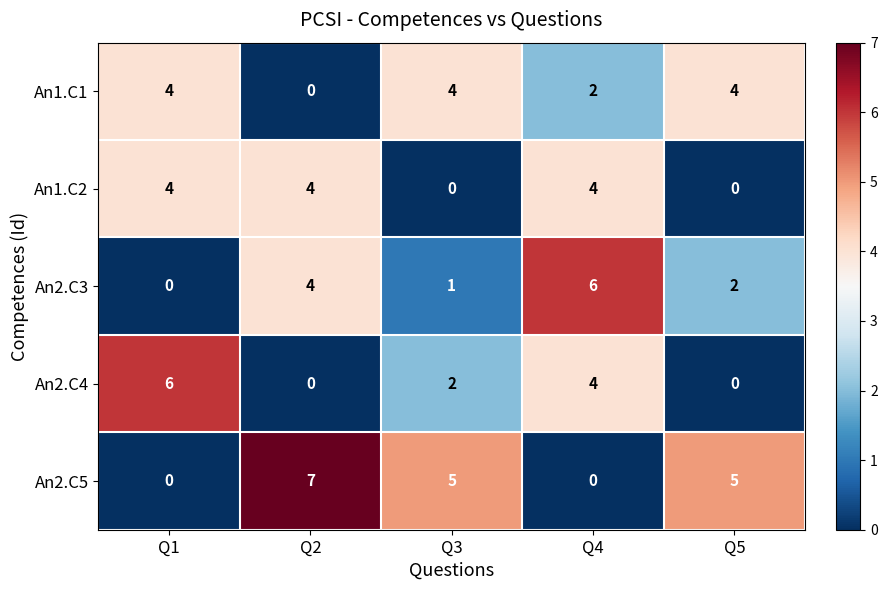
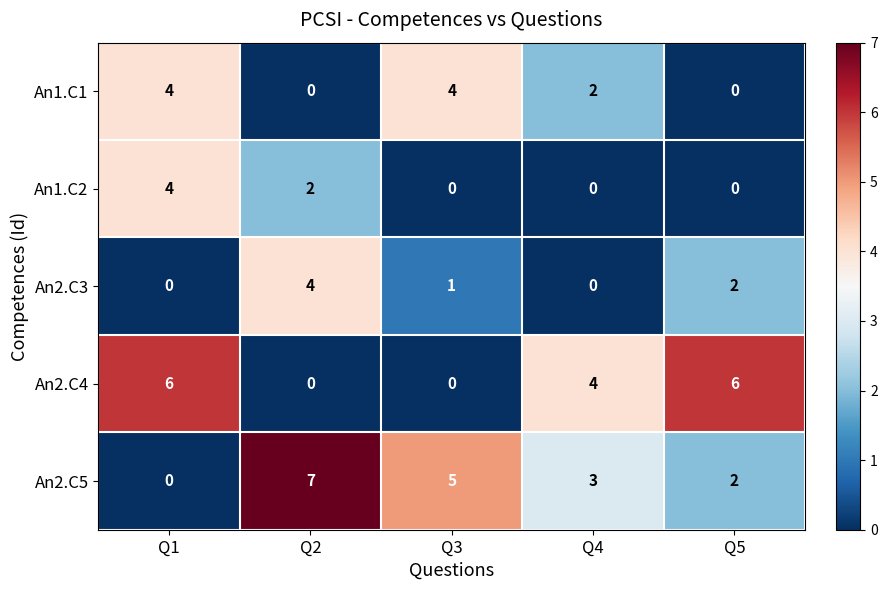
An1.C1, Q5: 4 -> 0
An1.C2, Q2: 4 -> 2
An1.C2, Q4: 4 -> 0
An2.C3, Q4: 6 -> 0
An2.C4, Q3: 2 -> 0
An2.C4, Q5: 0 -> 6
An2.C5, Q4: 0 -> 3
An2.C5, Q5: 5 -> 2
